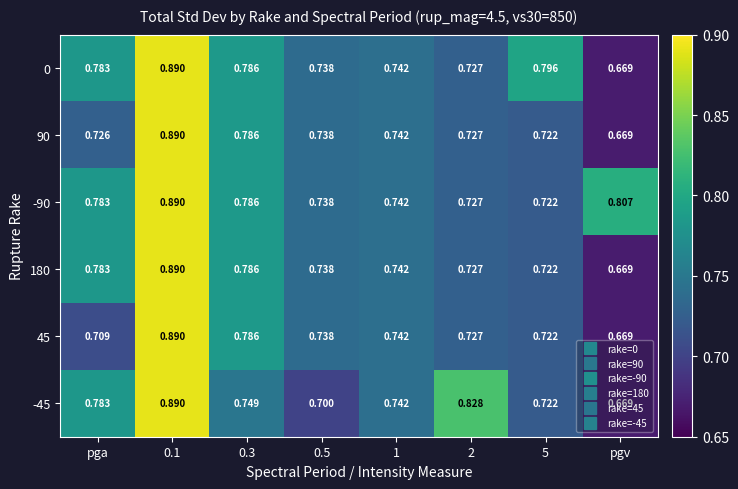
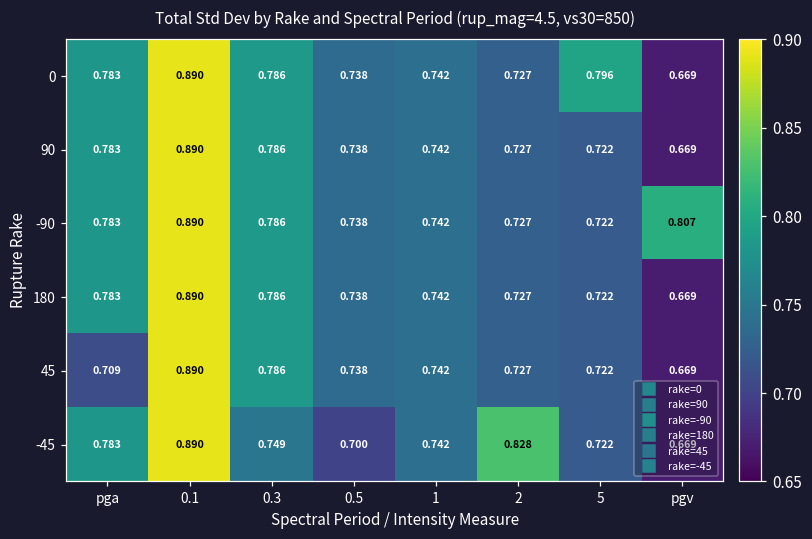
90, pga: 0.726 -> 0.783
